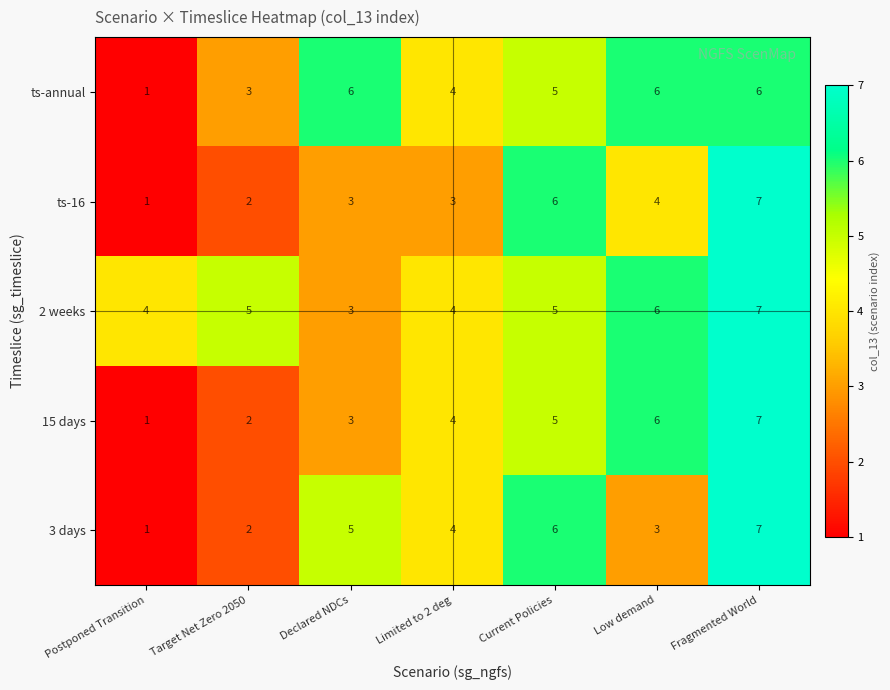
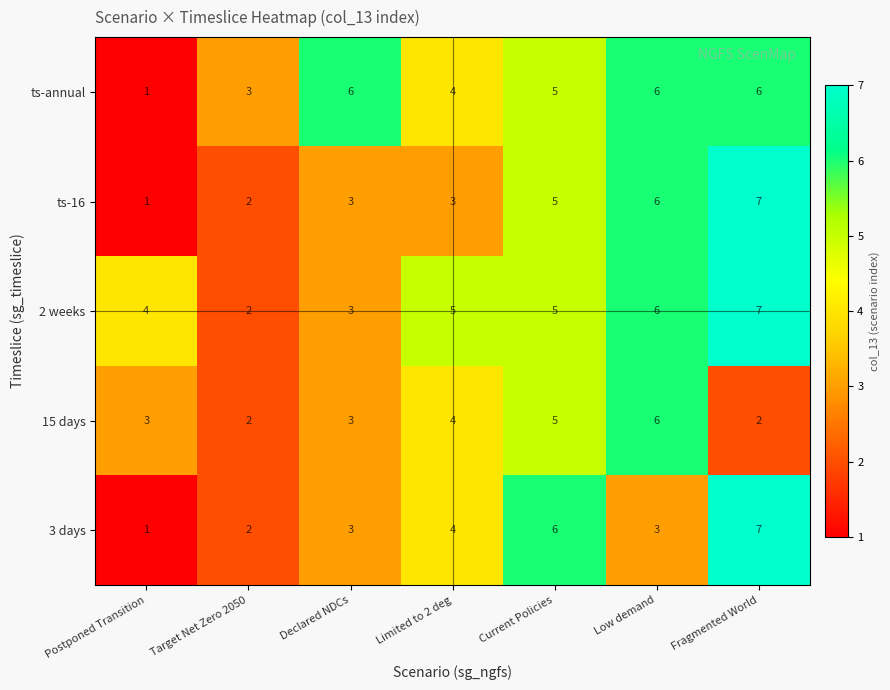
ts-16, Current Policies: 6 -> 5
ts-16, Low demand: 4 -> 6
2 weeks, Target Net Zero 2050: 5 -> 2
2 weeks, Limited to 2 deg: 4 -> 5
15 days, Postponed Transition: 1 -> 3
15 days, Fragmented World: 7 -> 2
3 days, Declared NDCs: 5 -> 3
